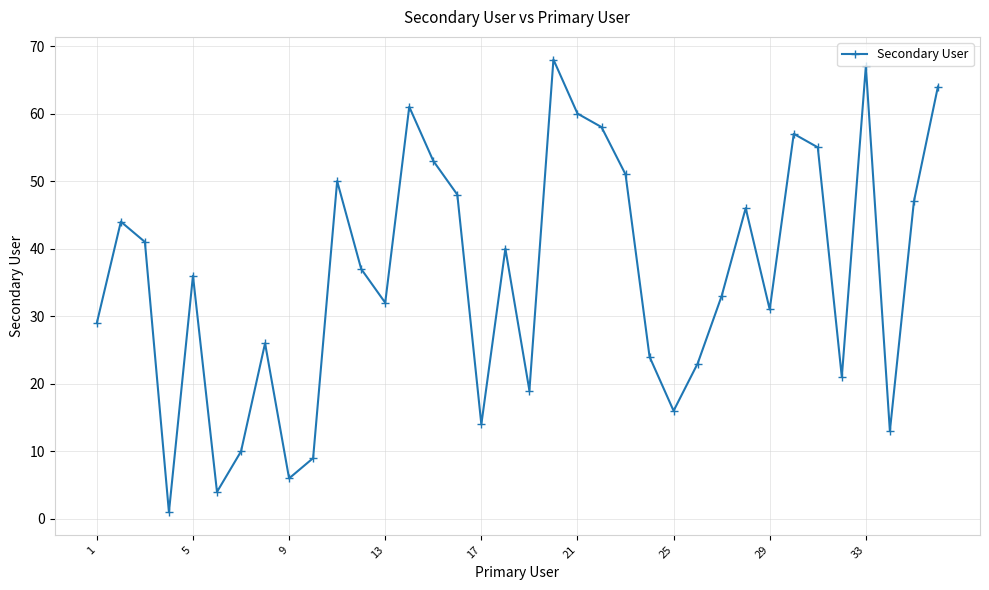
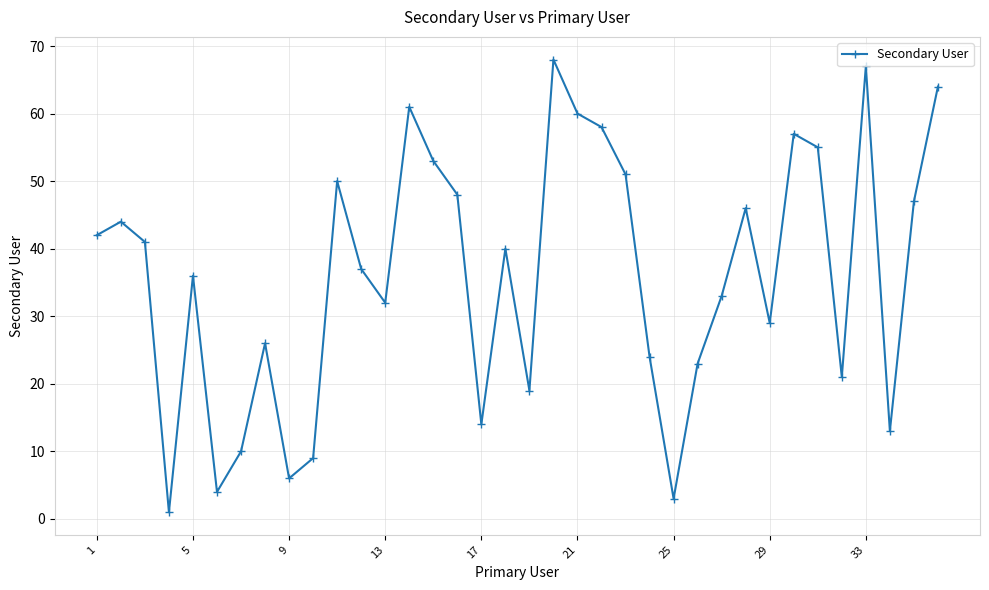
1: 29 -> 42
25: 16 -> 3
29: 31 -> 29
